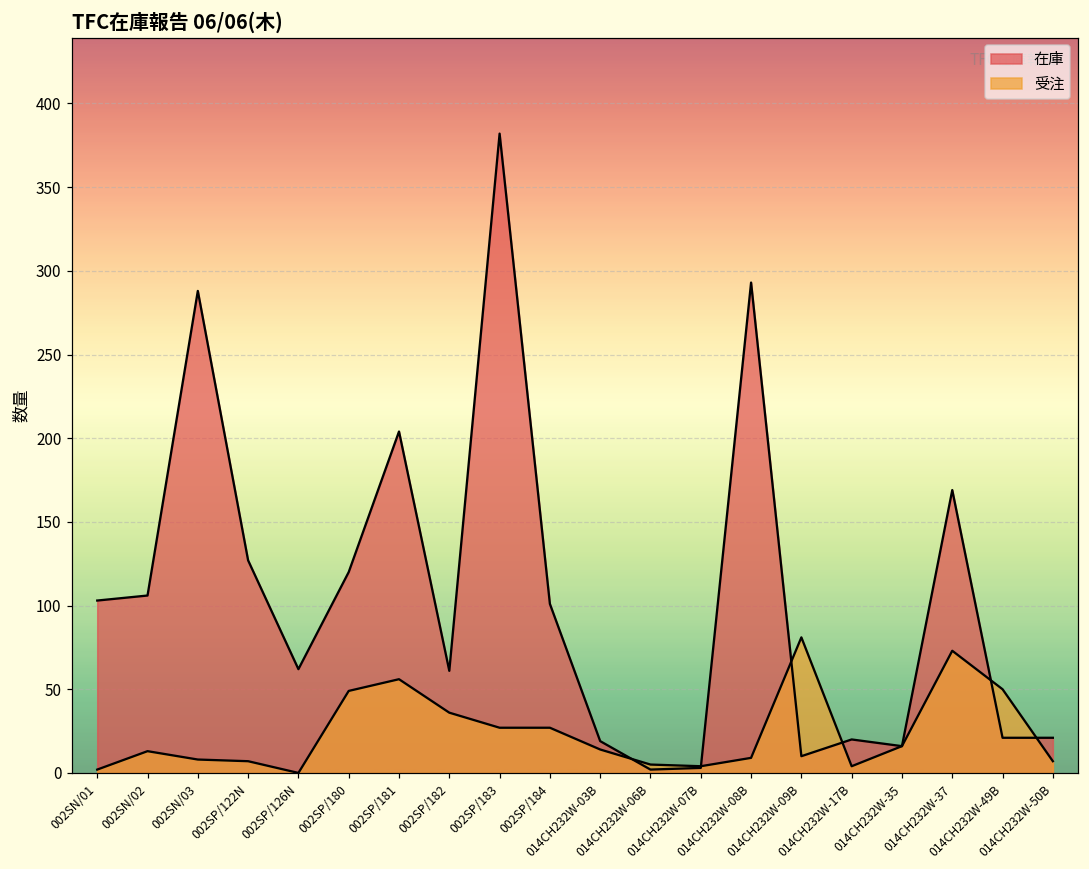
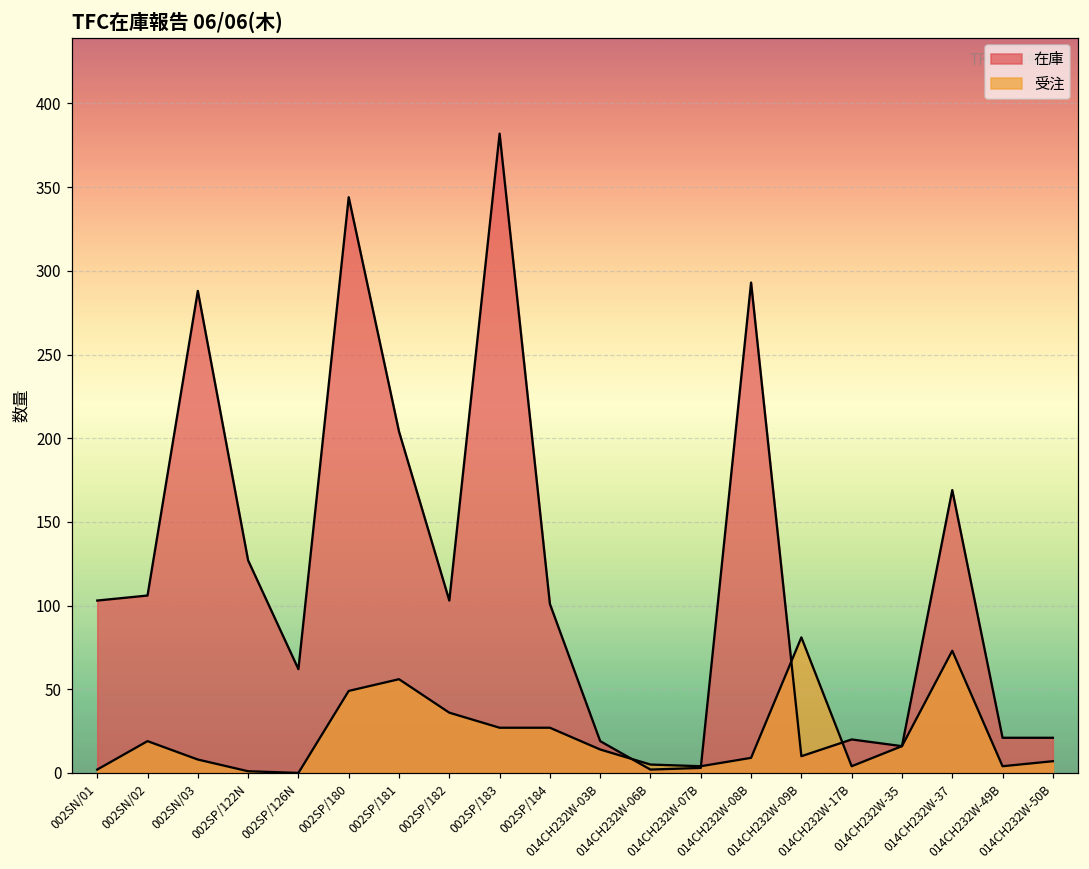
受注, 002SN/02: 13 -> 19
受注, 002SP/122N: 7 -> 1
在庫, 002SP/180: 120 -> 344
在庫, 002SP/182: 61 -> 103
受注, 014CH232W-49B: 50 -> 4
